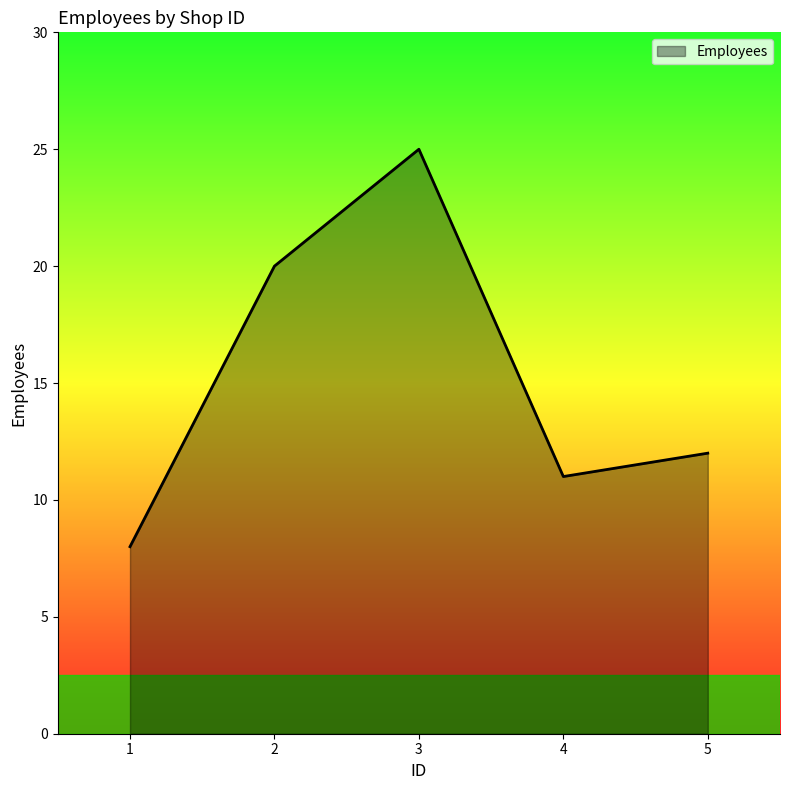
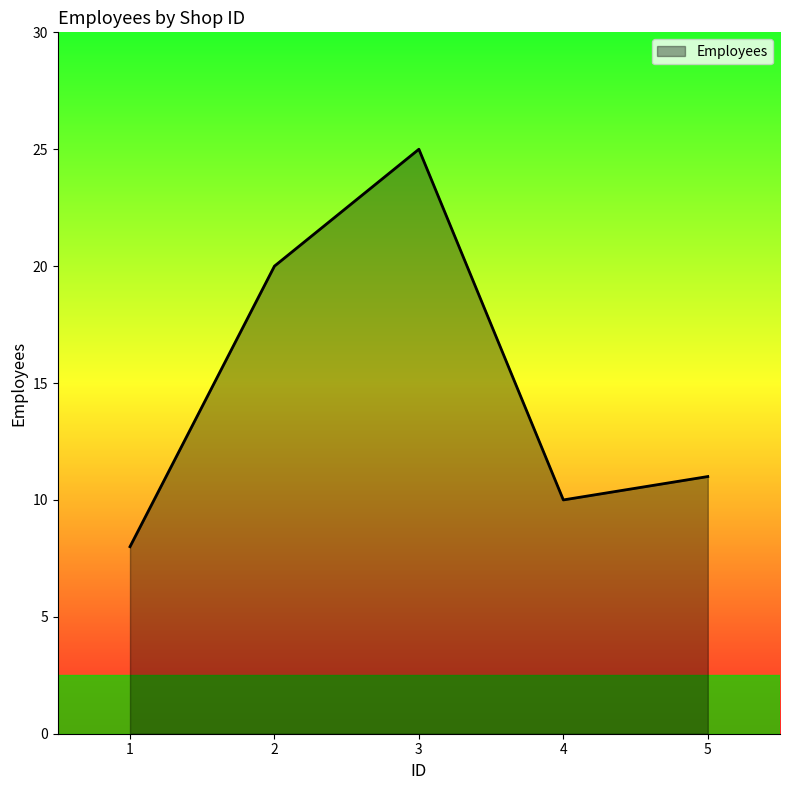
4: 11 -> 10
5: 12 -> 11
